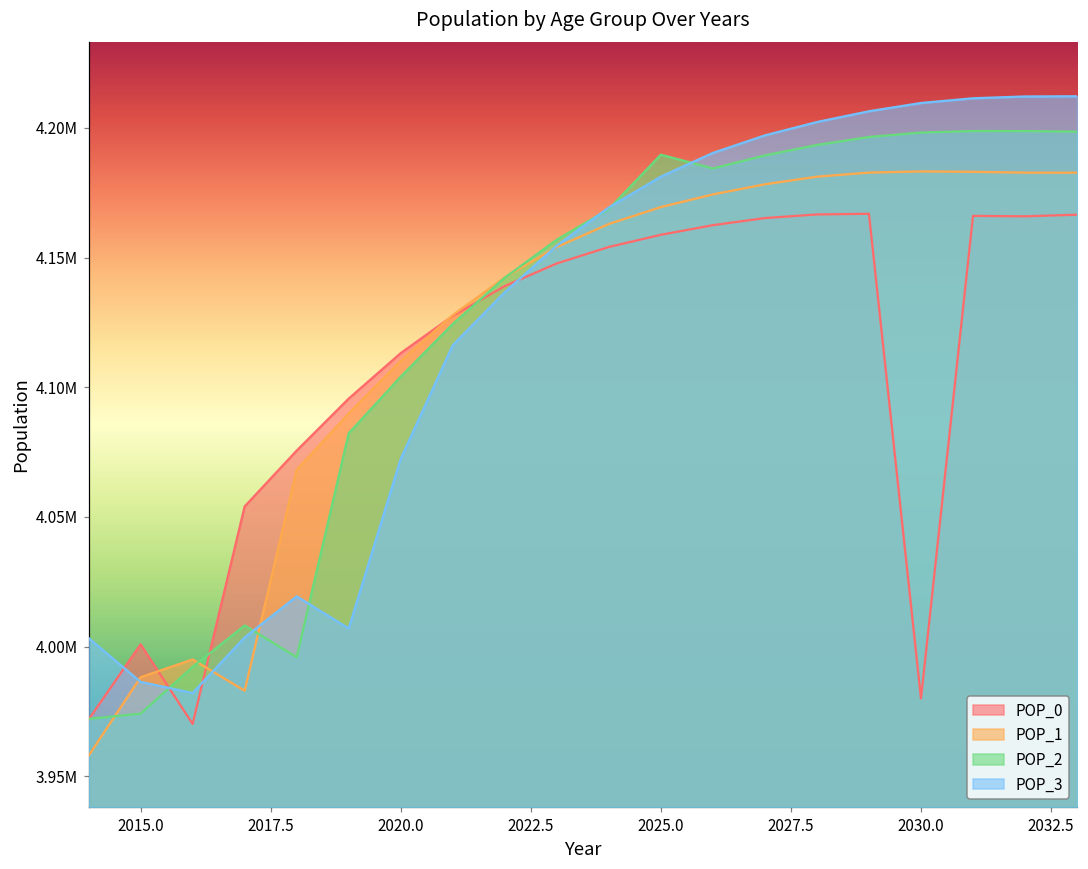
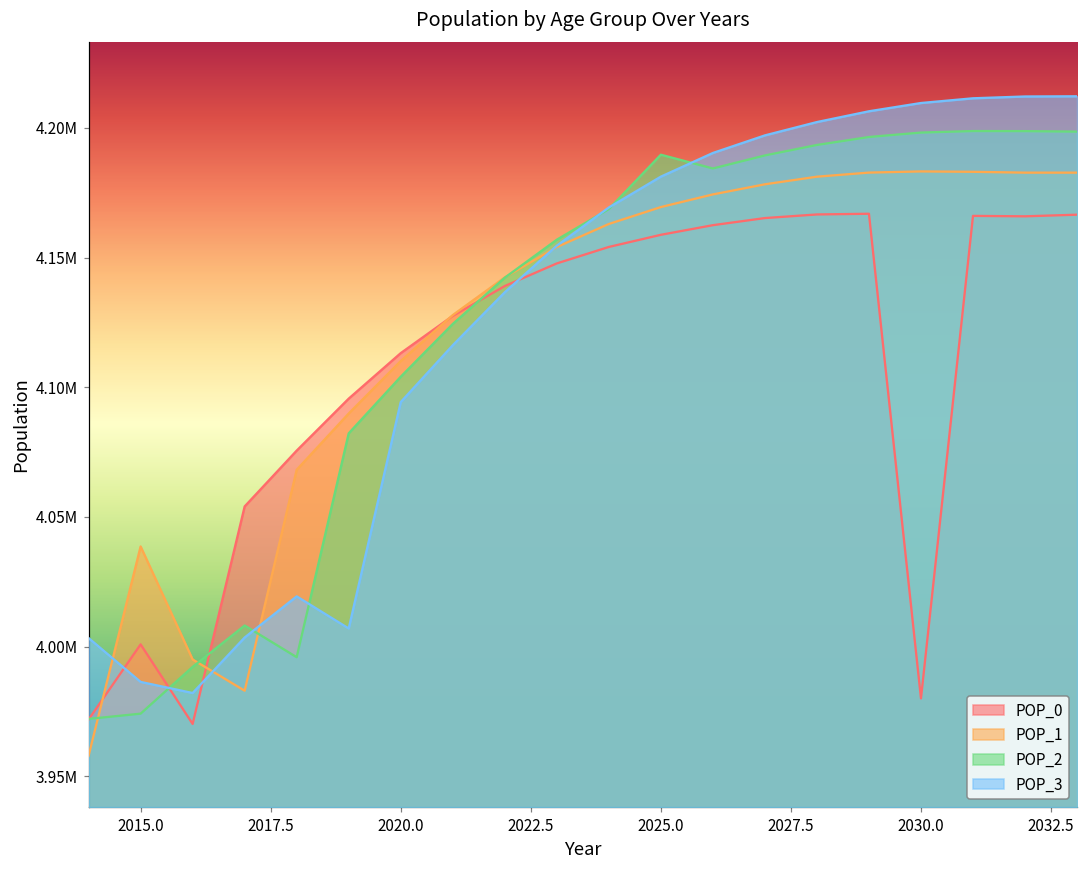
POP_1, 2015.0: 3988000 -> 4039000
POP_3, 2020.0: 4072000 -> 4094000
